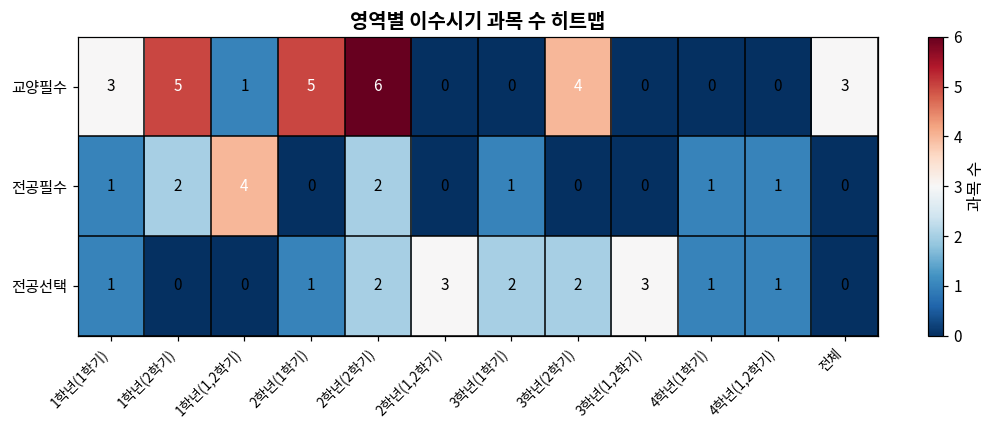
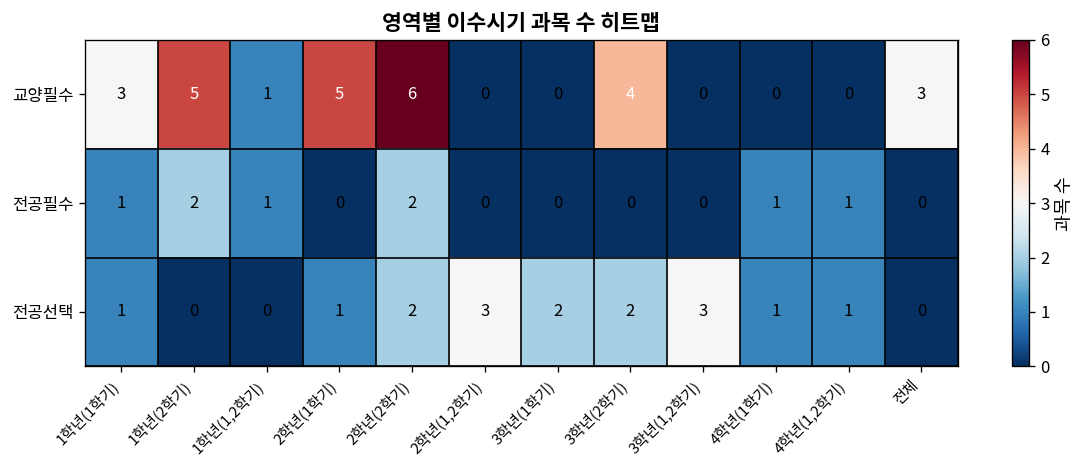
전공필수, 1학년(1,2학기): 4 -> 1
전공필수, 3학년(1학기): 1 -> 0
